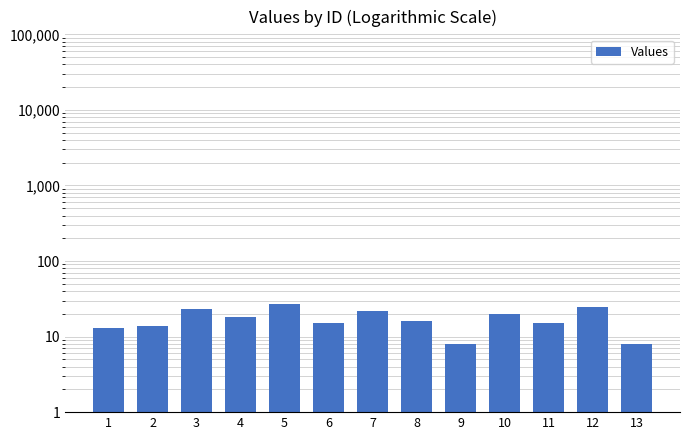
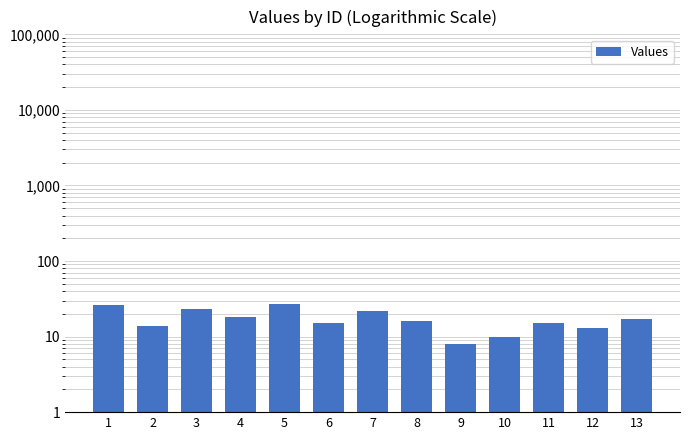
1: 13 -> 26
10: 20 -> 10
12: 25 -> 13
13: 8 -> 17
